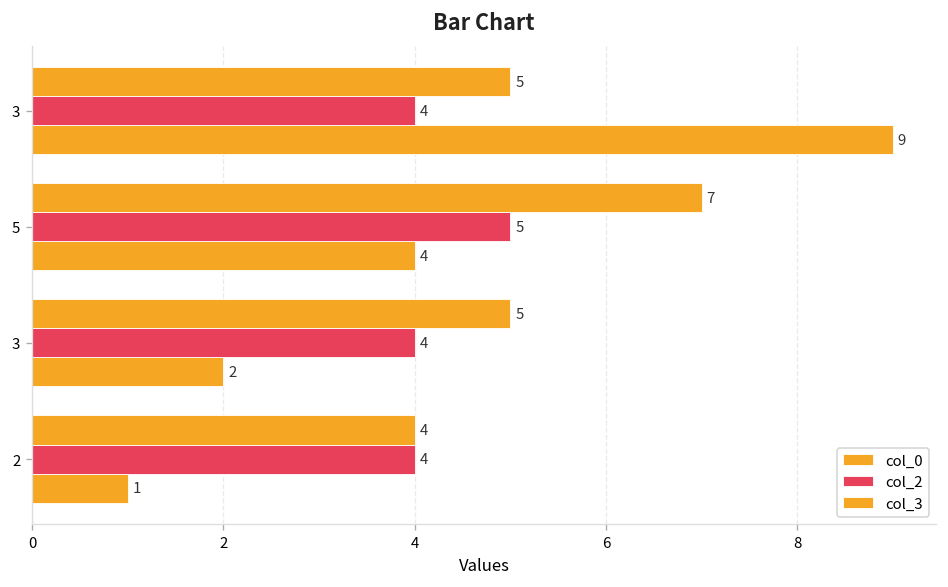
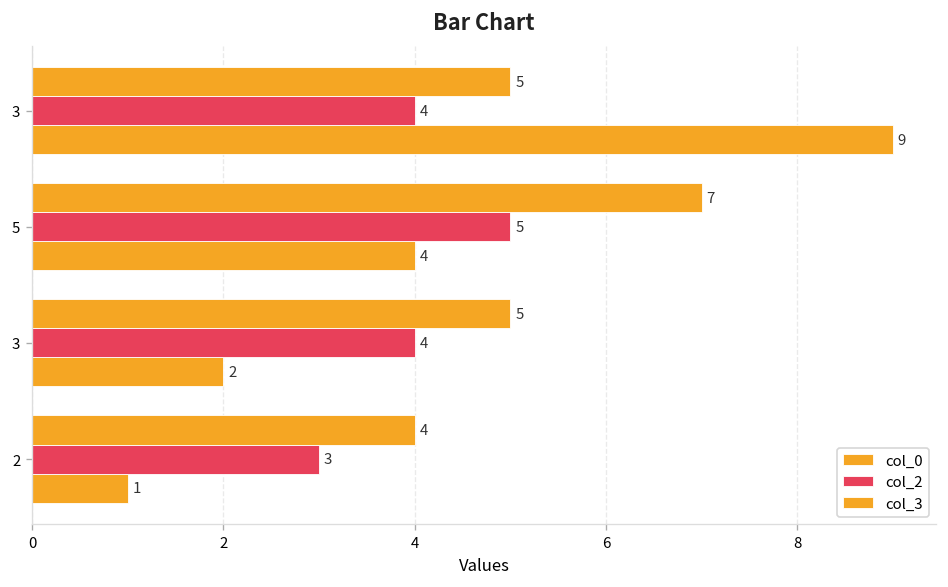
col_2, 2: 4 -> 3
